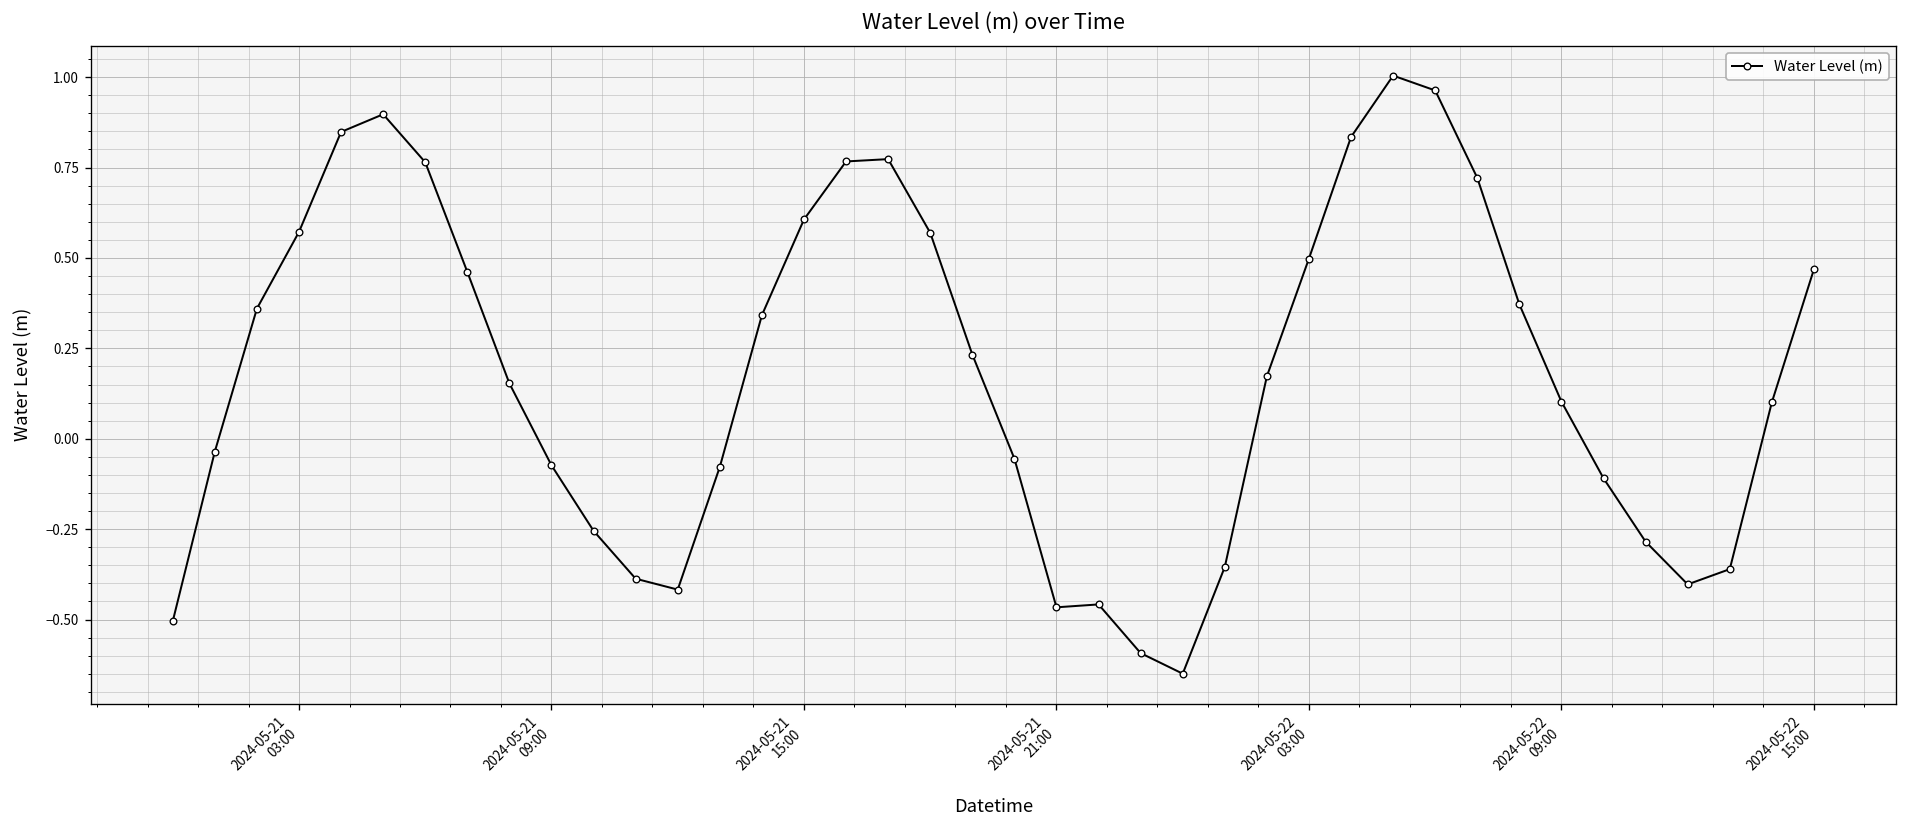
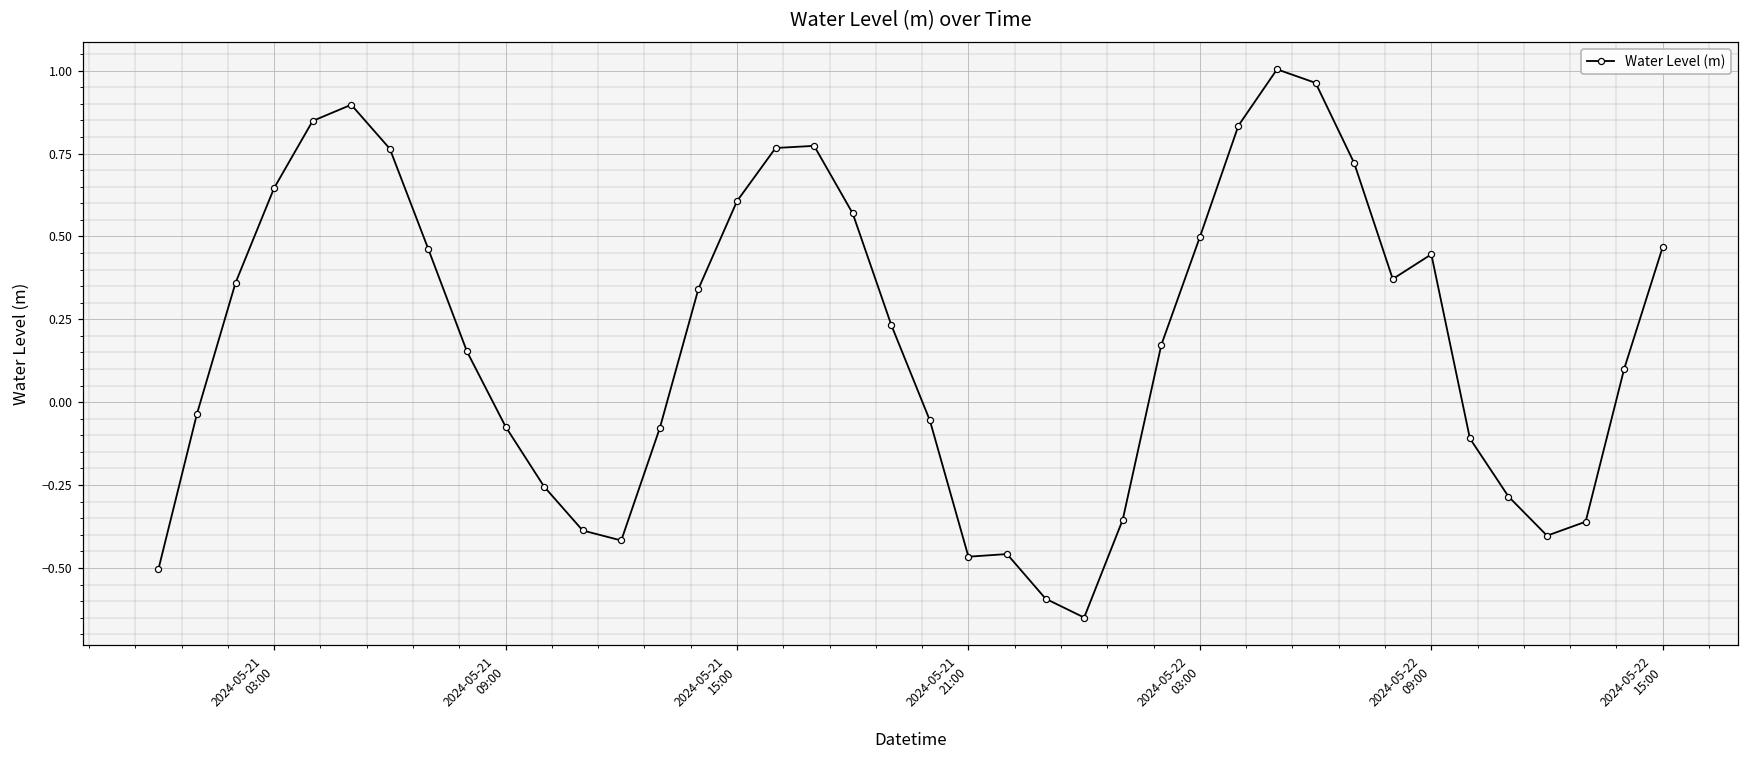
2024-05-21 03:00: 0.57 -> 0.65
2024-05-22 09:00: 0.10 -> 0.45
